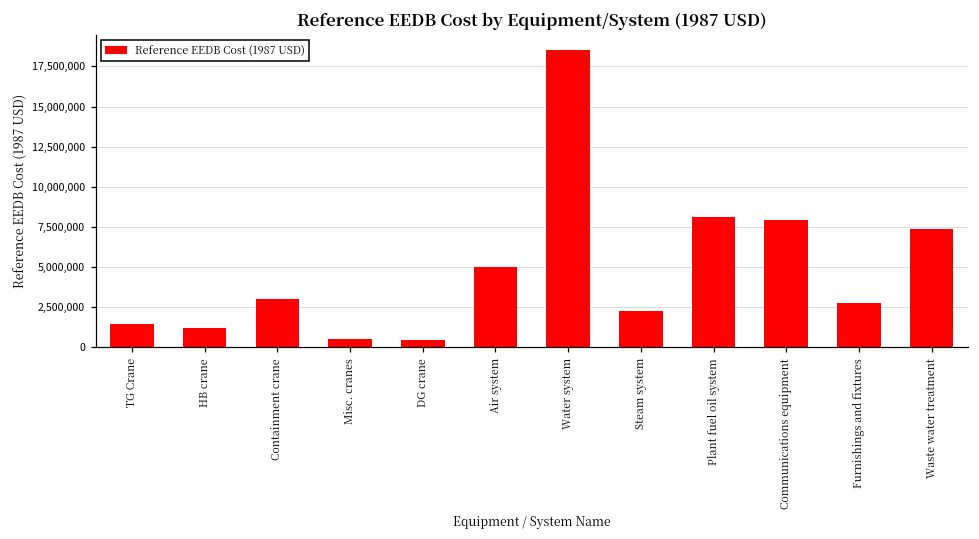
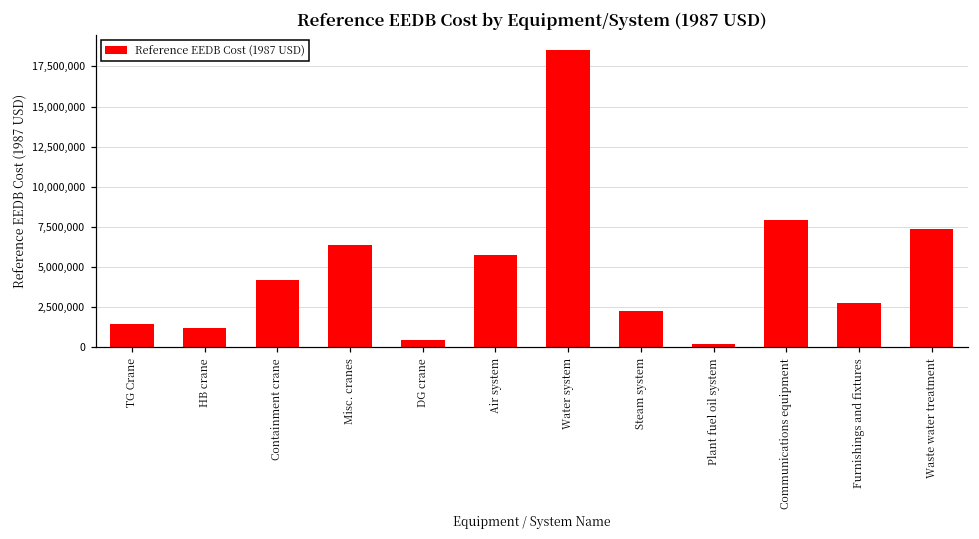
Containment crane: 3,000,000 -> 4,200,000
Misc. cranes: 500,000 -> 6,400,000
Air system: 5,000,000 -> 5,700,000
Plant fuel oil system: 8,100,000 -> 200,000
